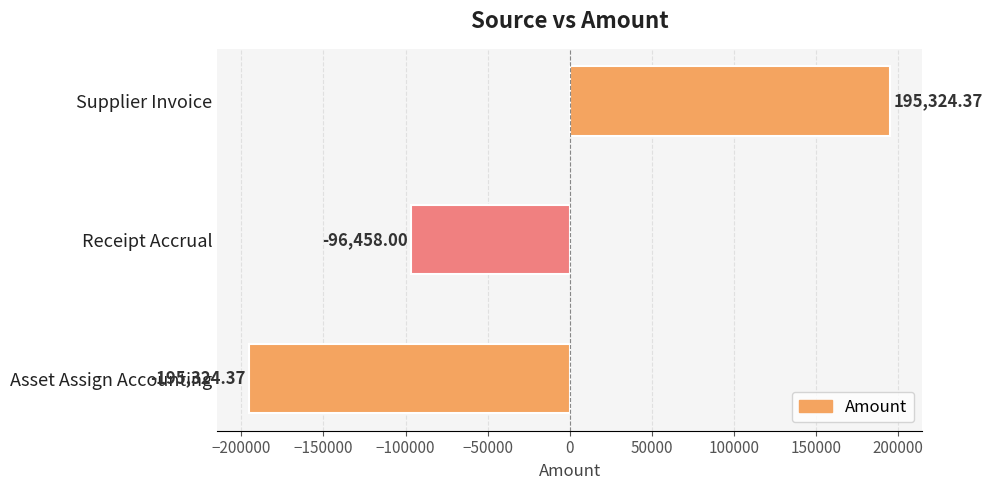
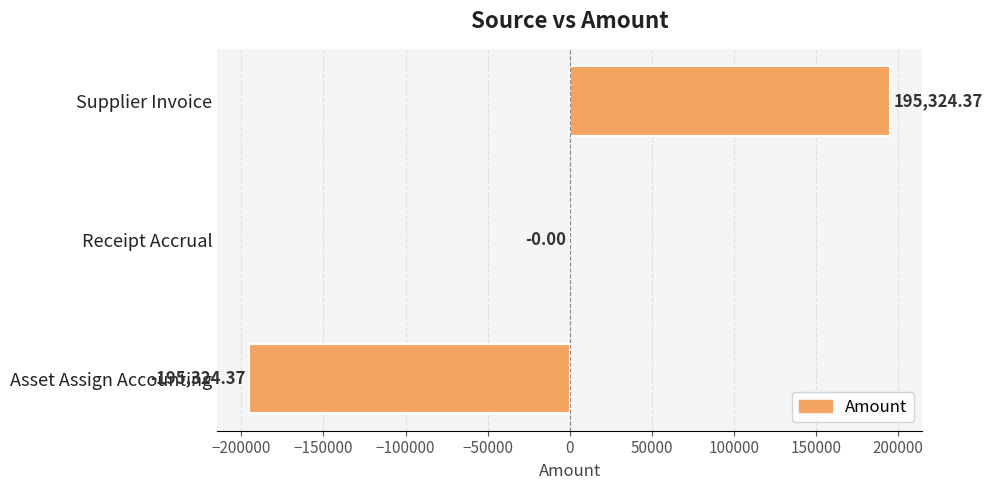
Receipt Accrual: -96,458.00 -> -0.00
